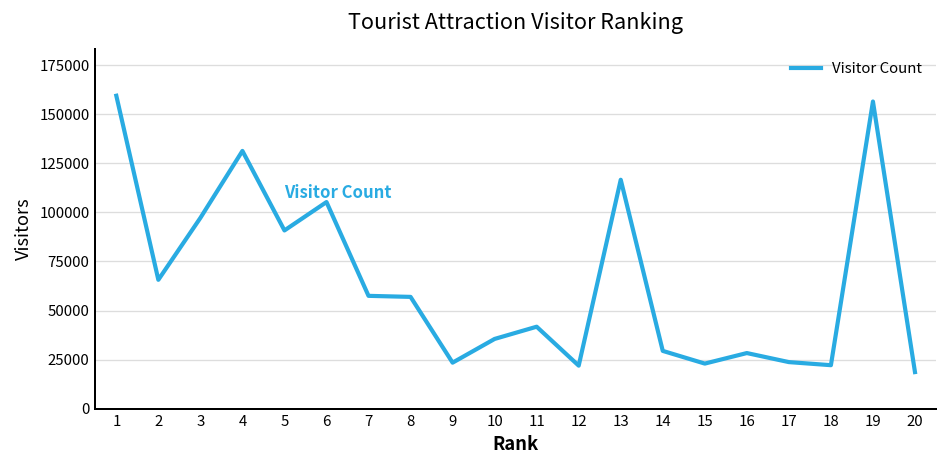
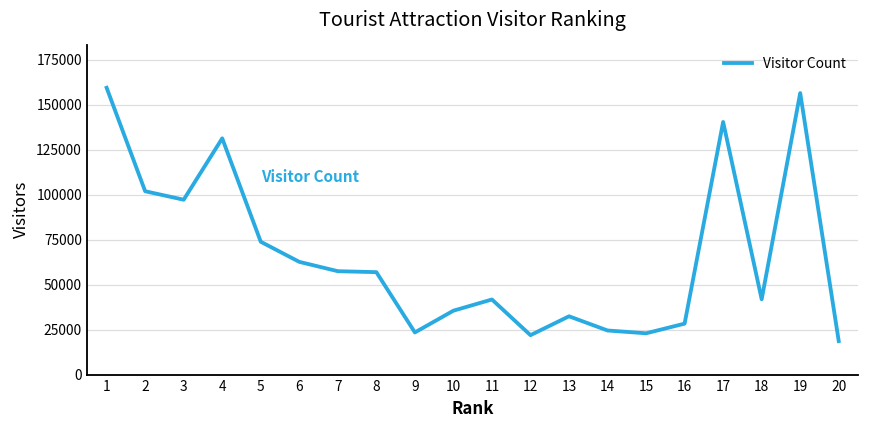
2: 66000 -> 102000
5: 91000 -> 74000
6: 105000 -> 63000
13: 117000 -> 32000
14: 29000 -> 25000
17: 24000 -> 140000
18: 22000 -> 42000
